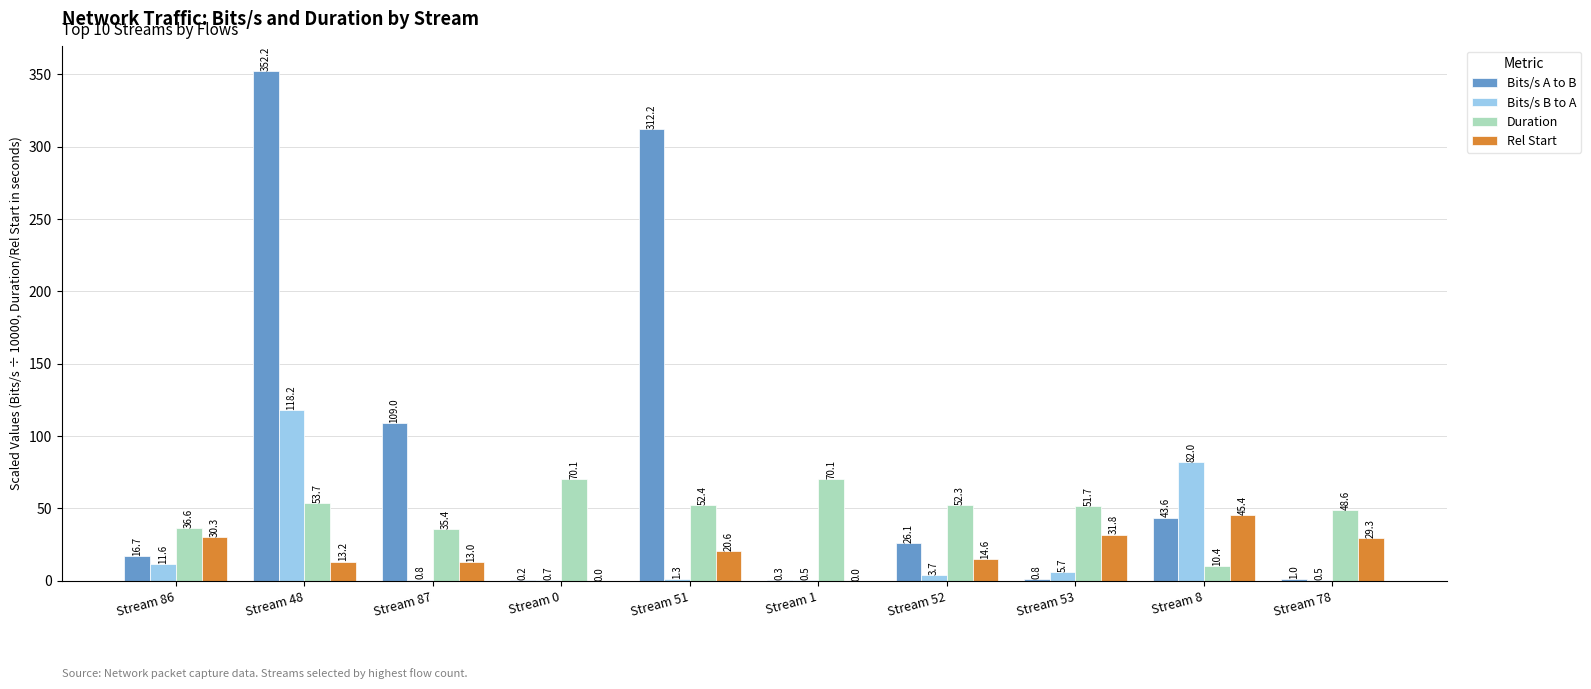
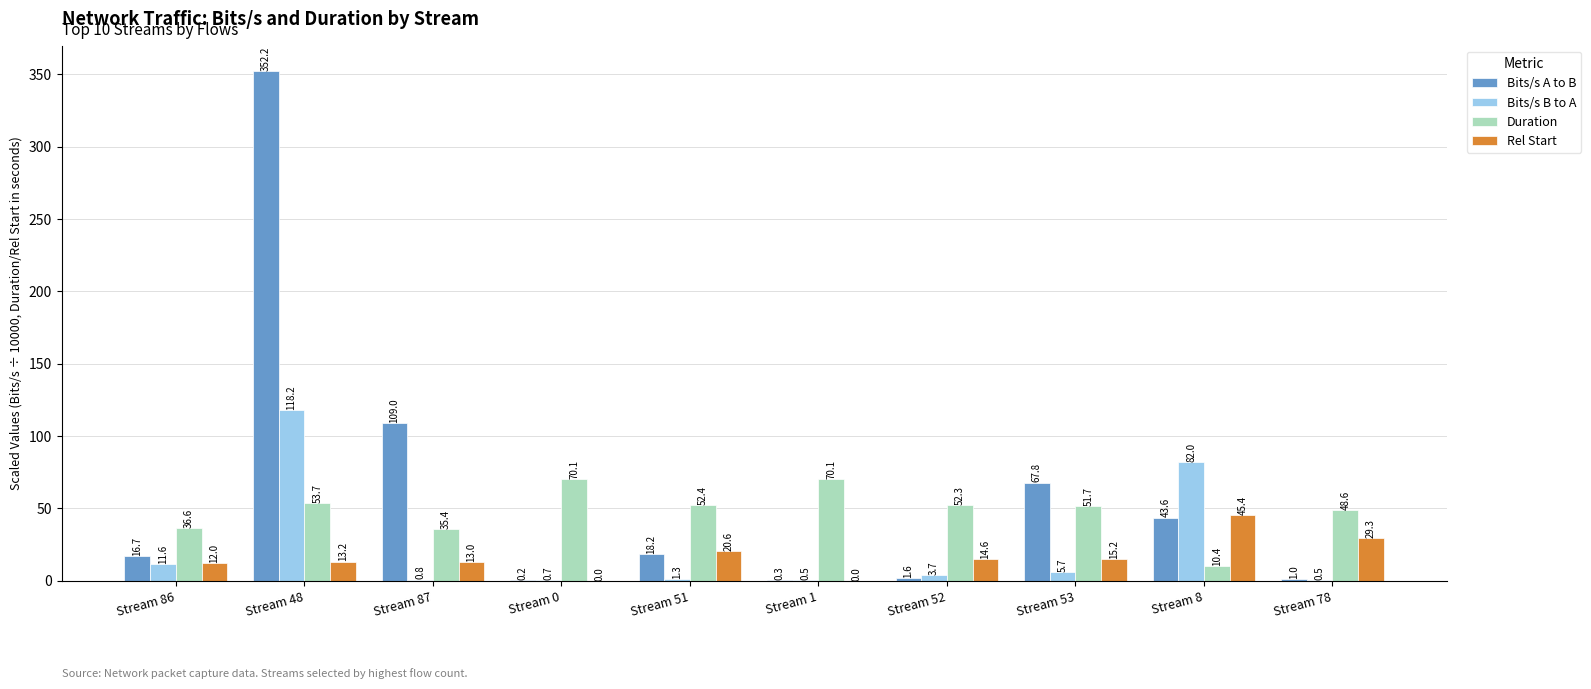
Rel Start, Stream 86: 30.3 -> 12.0
Bits/s A to B, Stream 51: 312.2 -> 18.2
Bits/s A to B, Stream 52: 26.1 -> 1.6
Bits/s A to B, Stream 53: 0.8 -> 67.8
Rel Start, Stream 53: 31.8 -> 15.2
